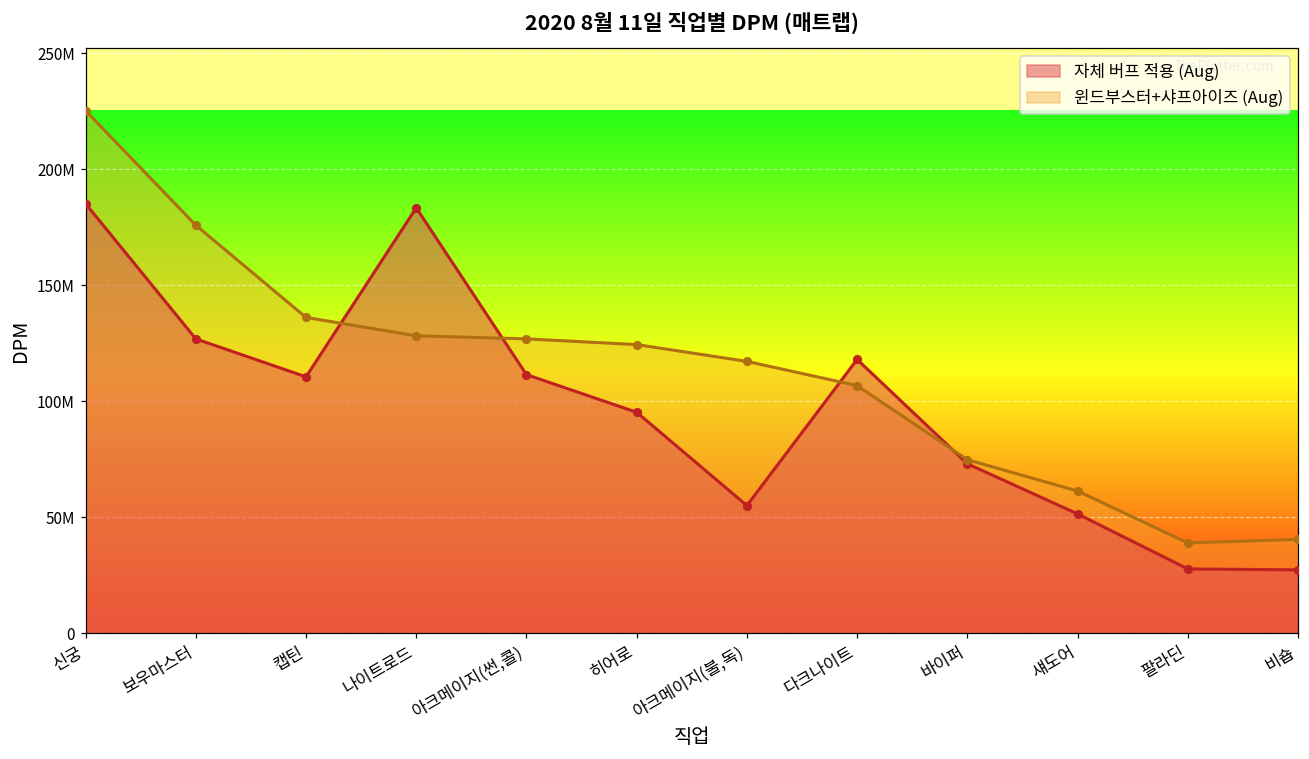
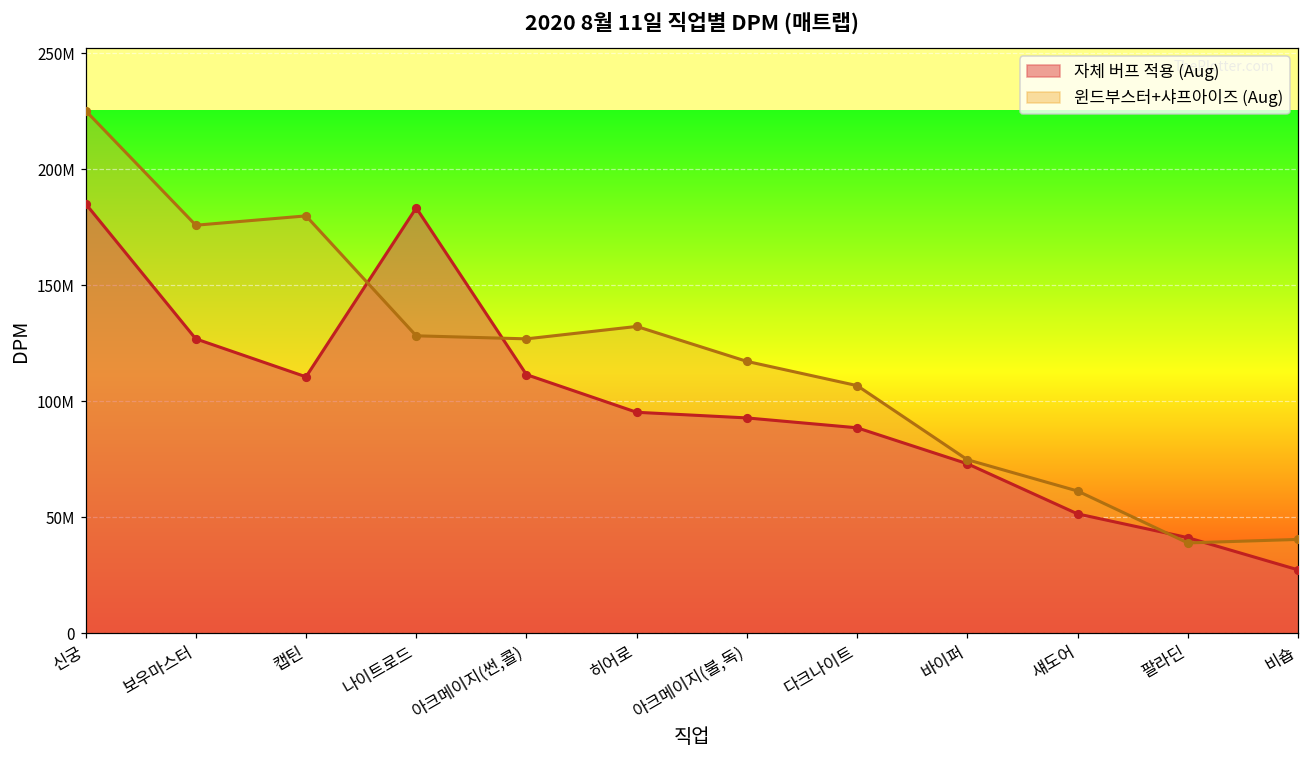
윈드부스터+샤프아이즈 (Aug), 캡틴: 136000000 -> 180000000
윈드부스터+샤프아이즈 (Aug), 히어로: 124000000 -> 132000000
자체 버프 적용 (Aug), 아크메이지(불,독): 55000000 -> 93000000
자체 버프 적용 (Aug), 다크나이트: 118000000 -> 89000000
자체 버프 적용 (Aug), 팔라딘: 28000000 -> 41000000
